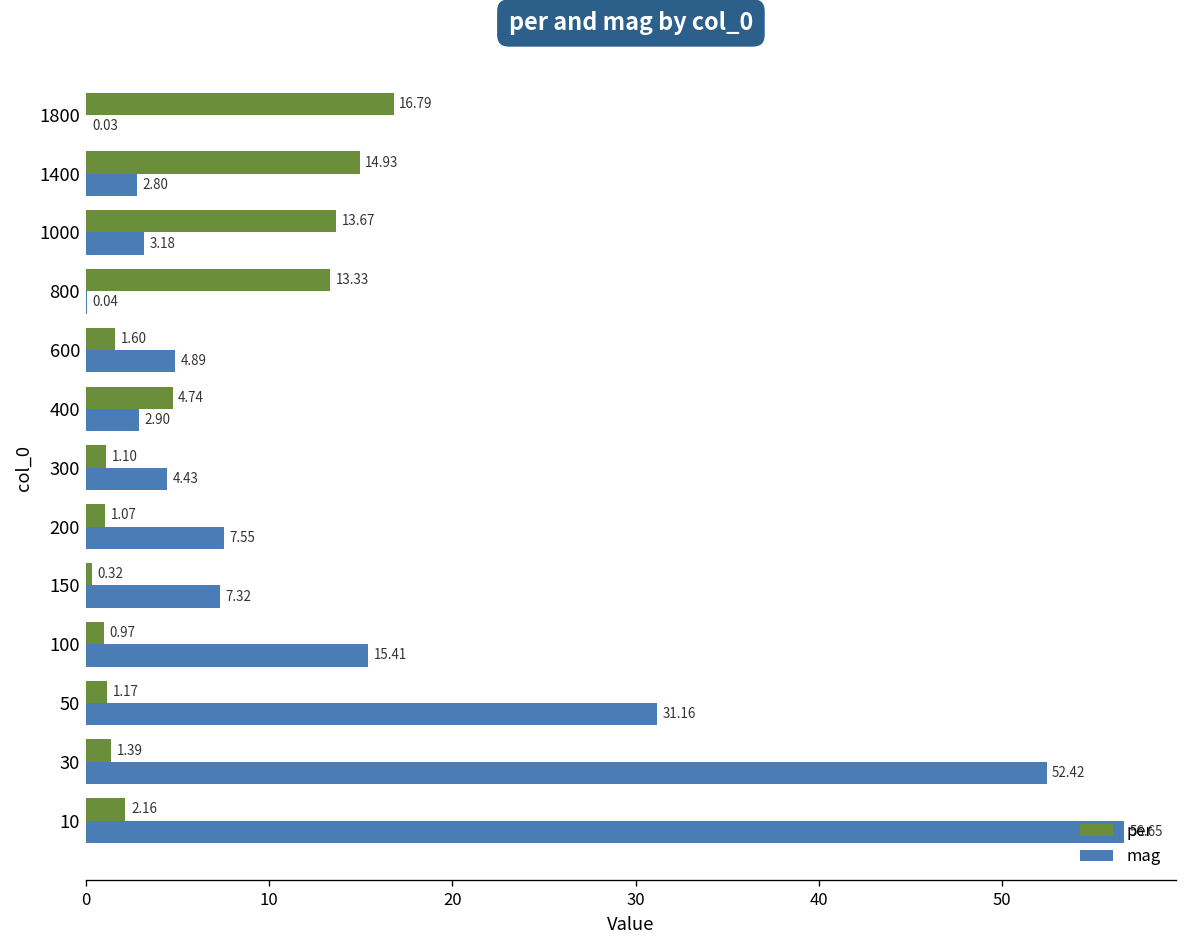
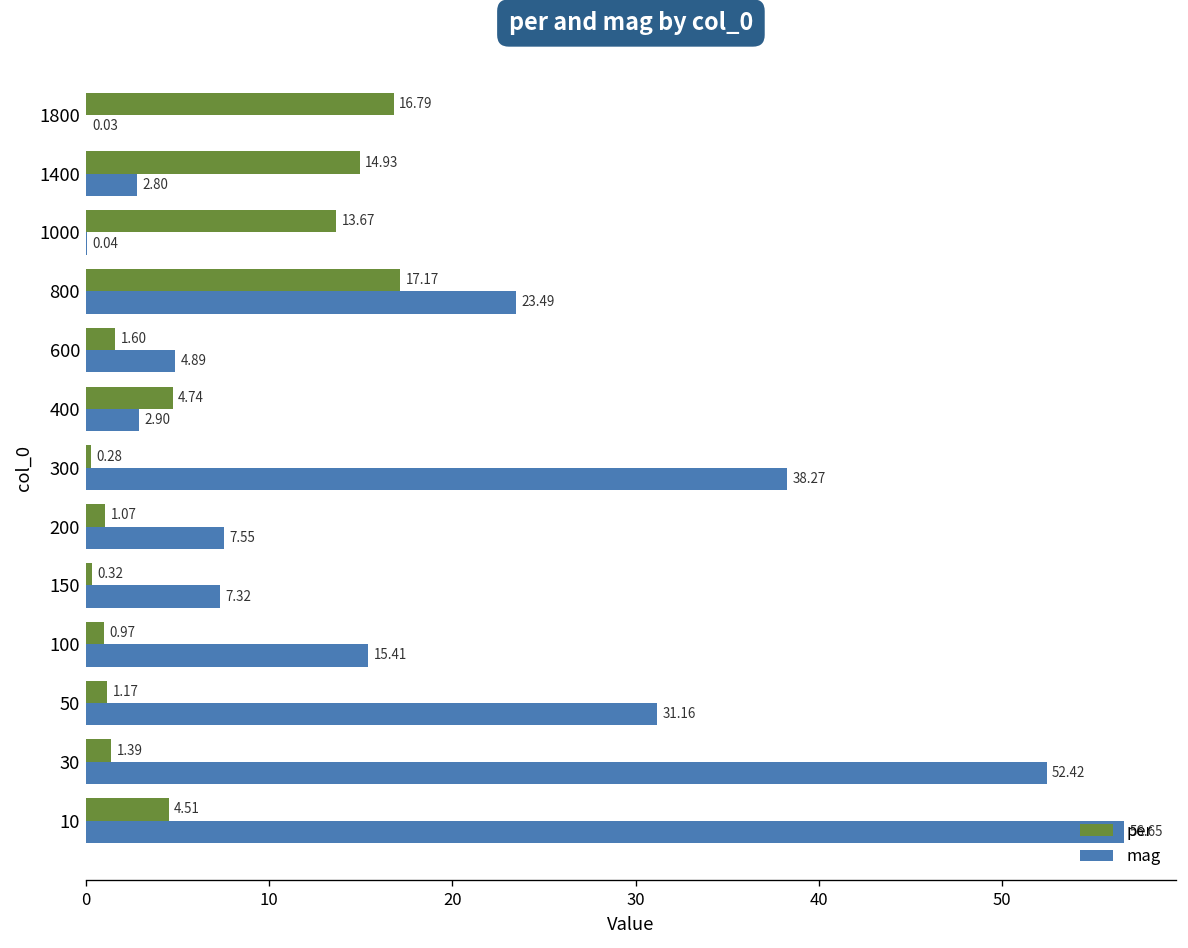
mag, 1000: 3.18 -> 0.04
per, 800: 13.33 -> 17.17
mag, 800: 0.04 -> 23.49
per, 300: 1.10 -> 0.28
mag, 300: 4.43 -> 38.27
per, 10: 2.16 -> 4.51
